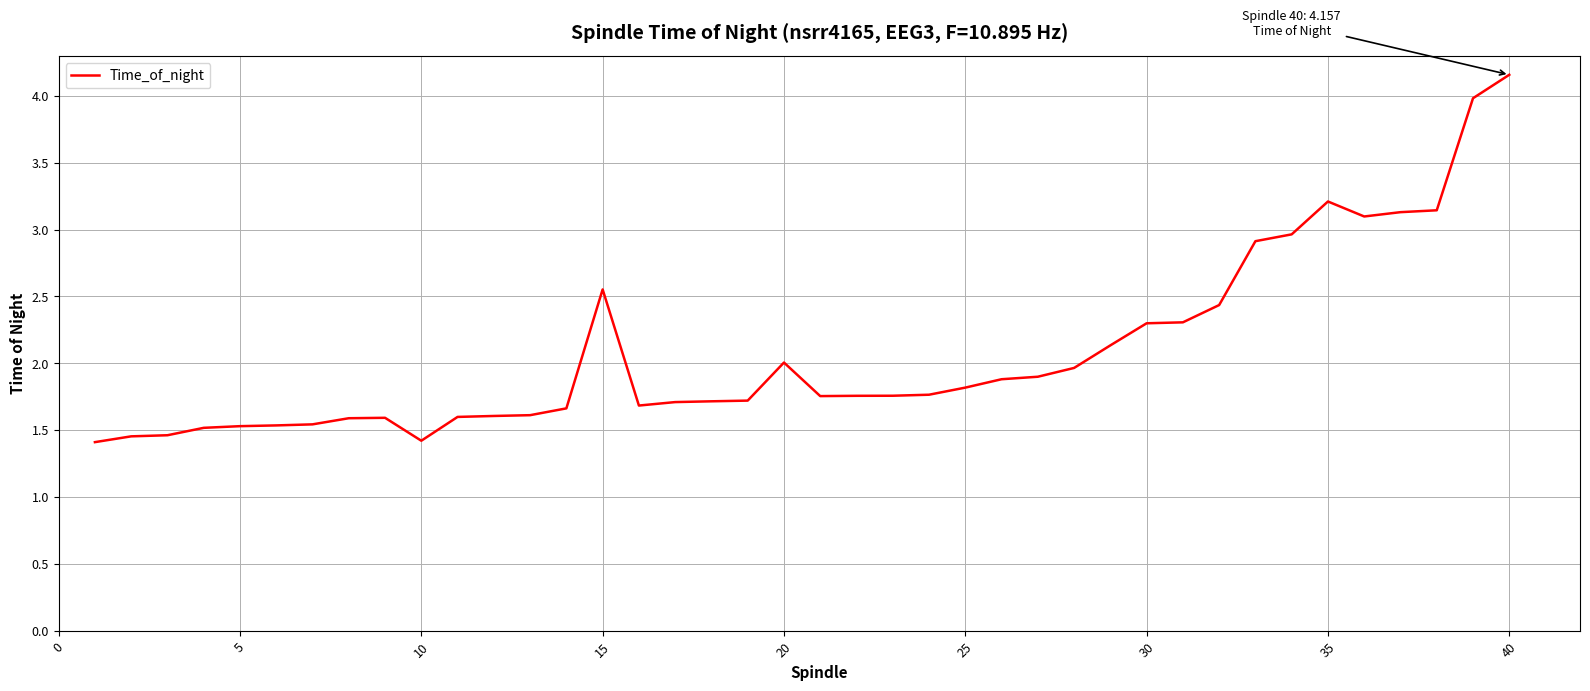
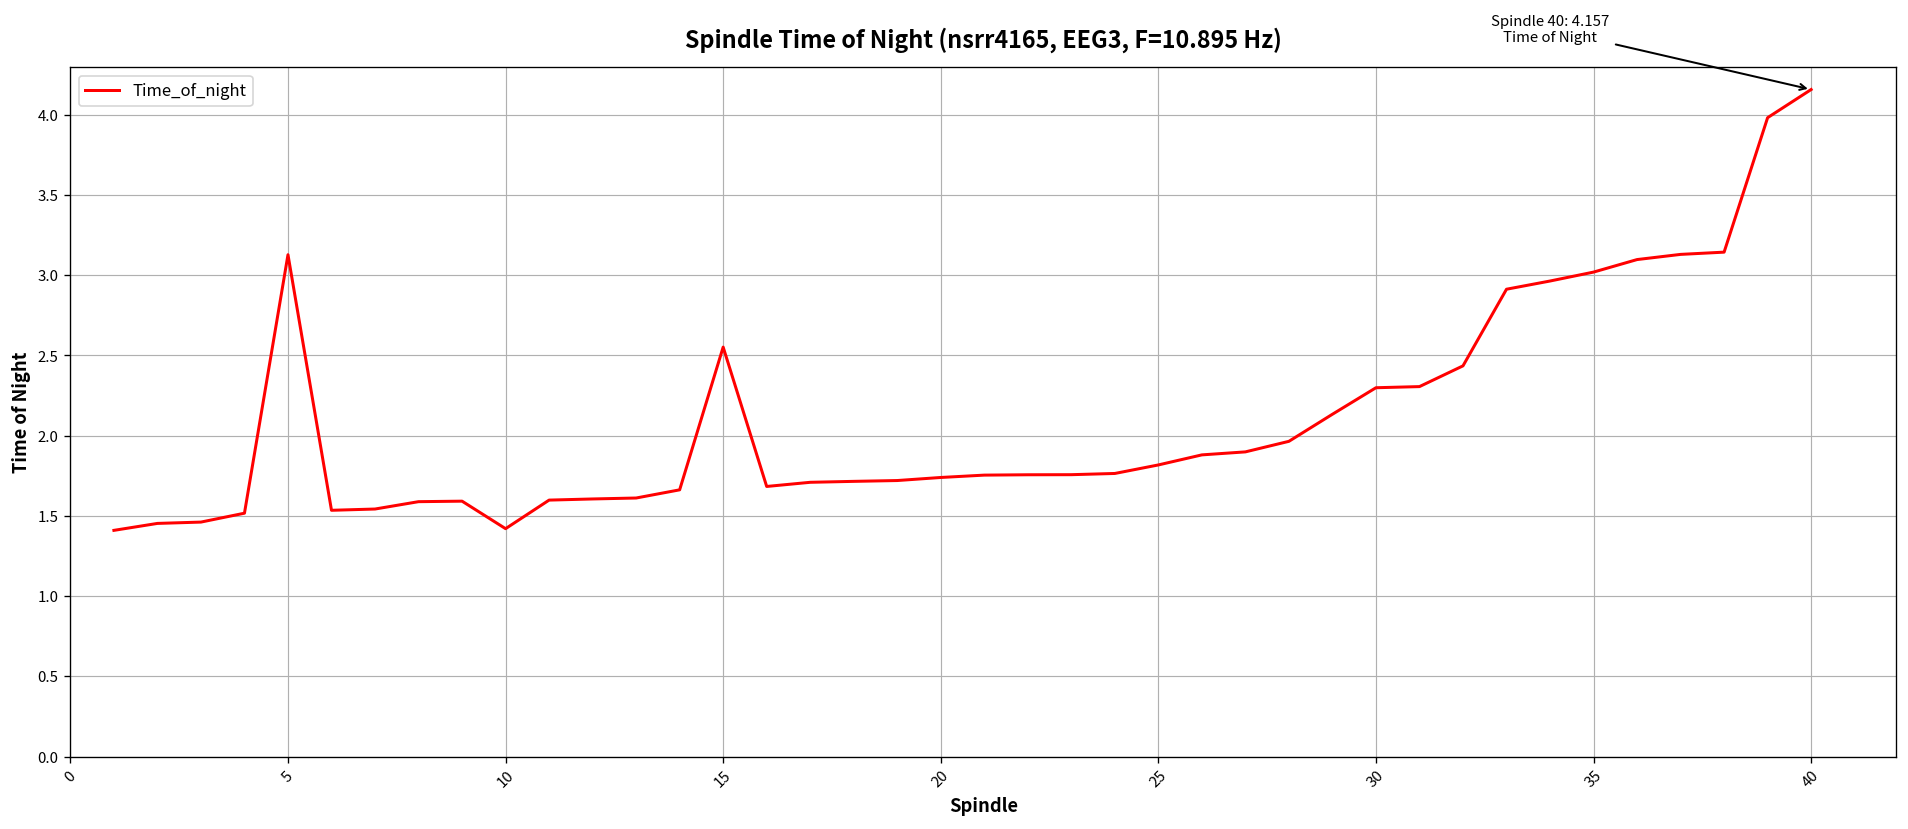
5: 1.53 -> 3.13
20: 2.01 -> 1.74
35: 3.21 -> 3.02
